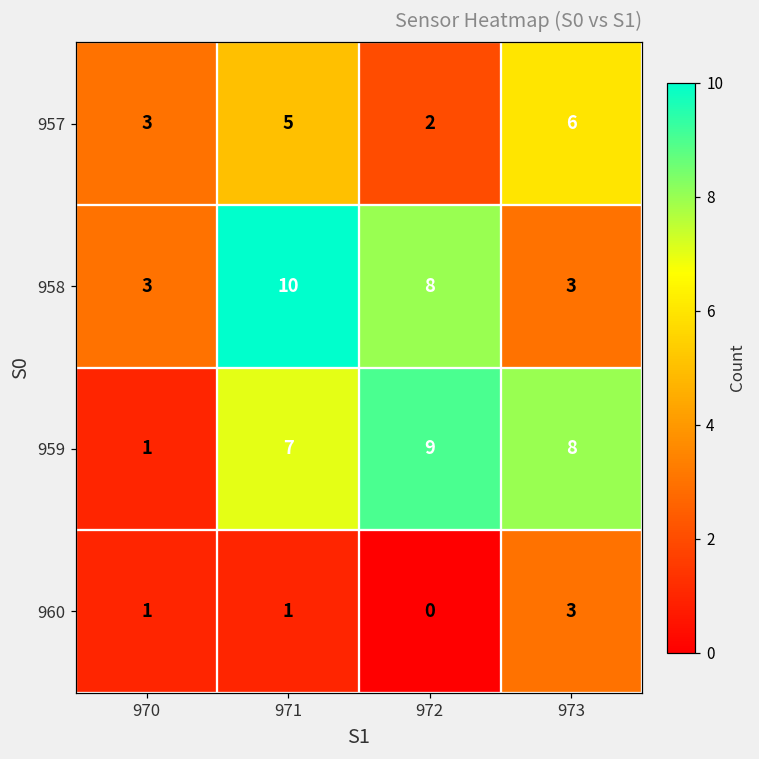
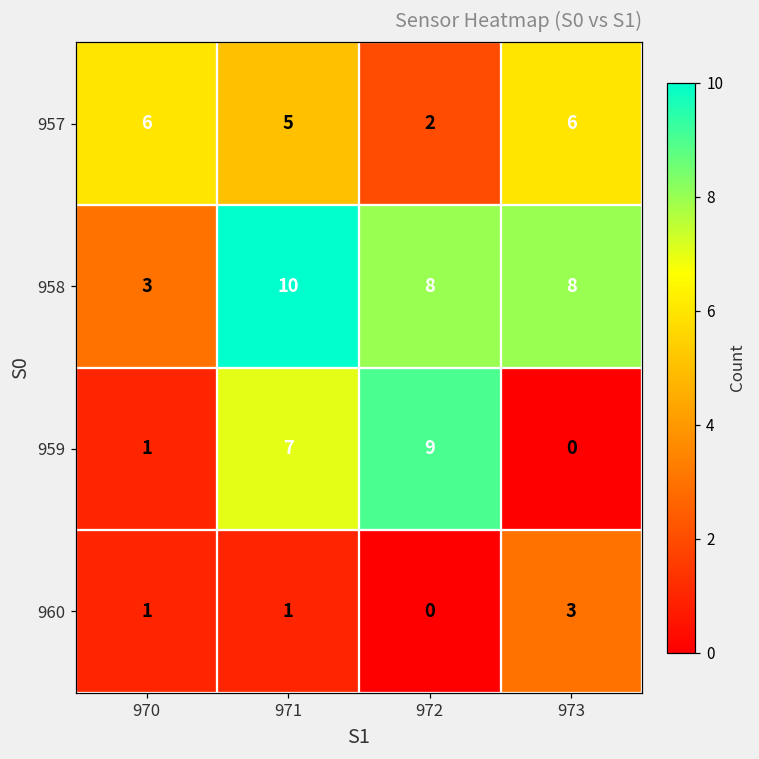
957, 970: 3 -> 6
958, 973: 3 -> 8
959, 973: 8 -> 0
